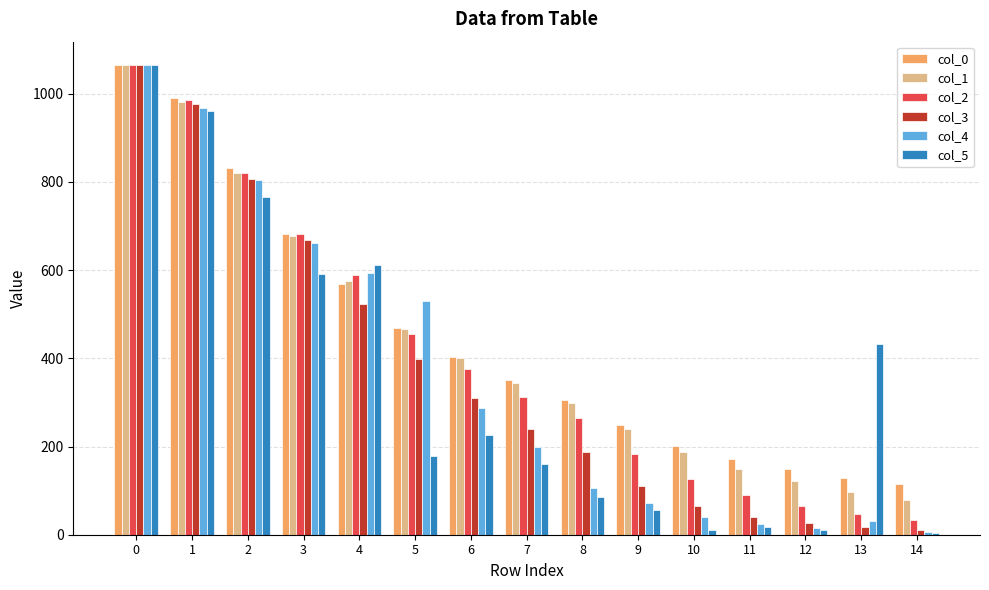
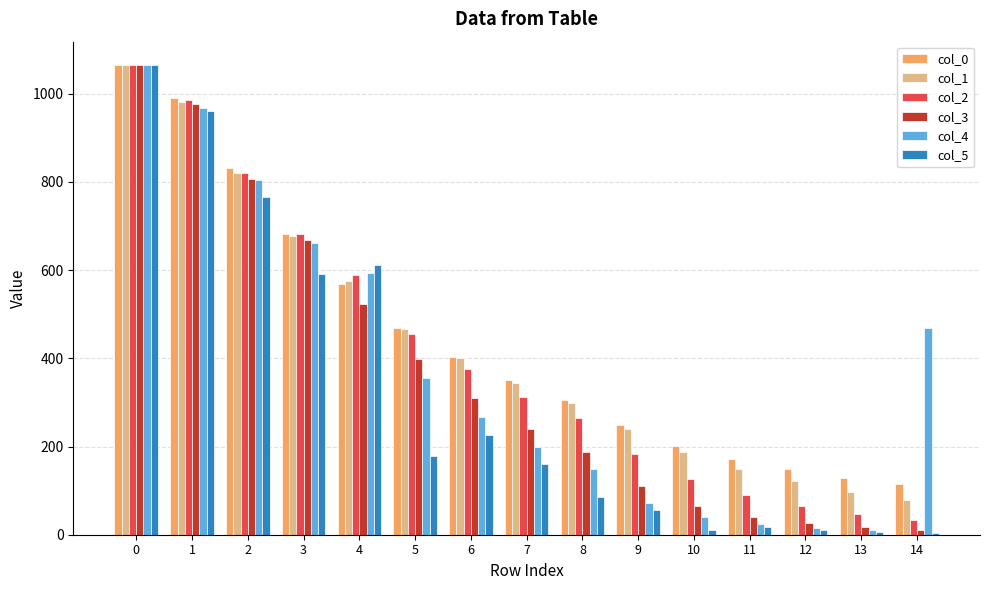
col_4, 5: 530 -> 360
col_4, 6: 290 -> 270
col_4, 8: 110 -> 150
col_4, 13: 30 -> 10
col_5, 13: 430 -> 10
col_4, 14: 10 -> 470
